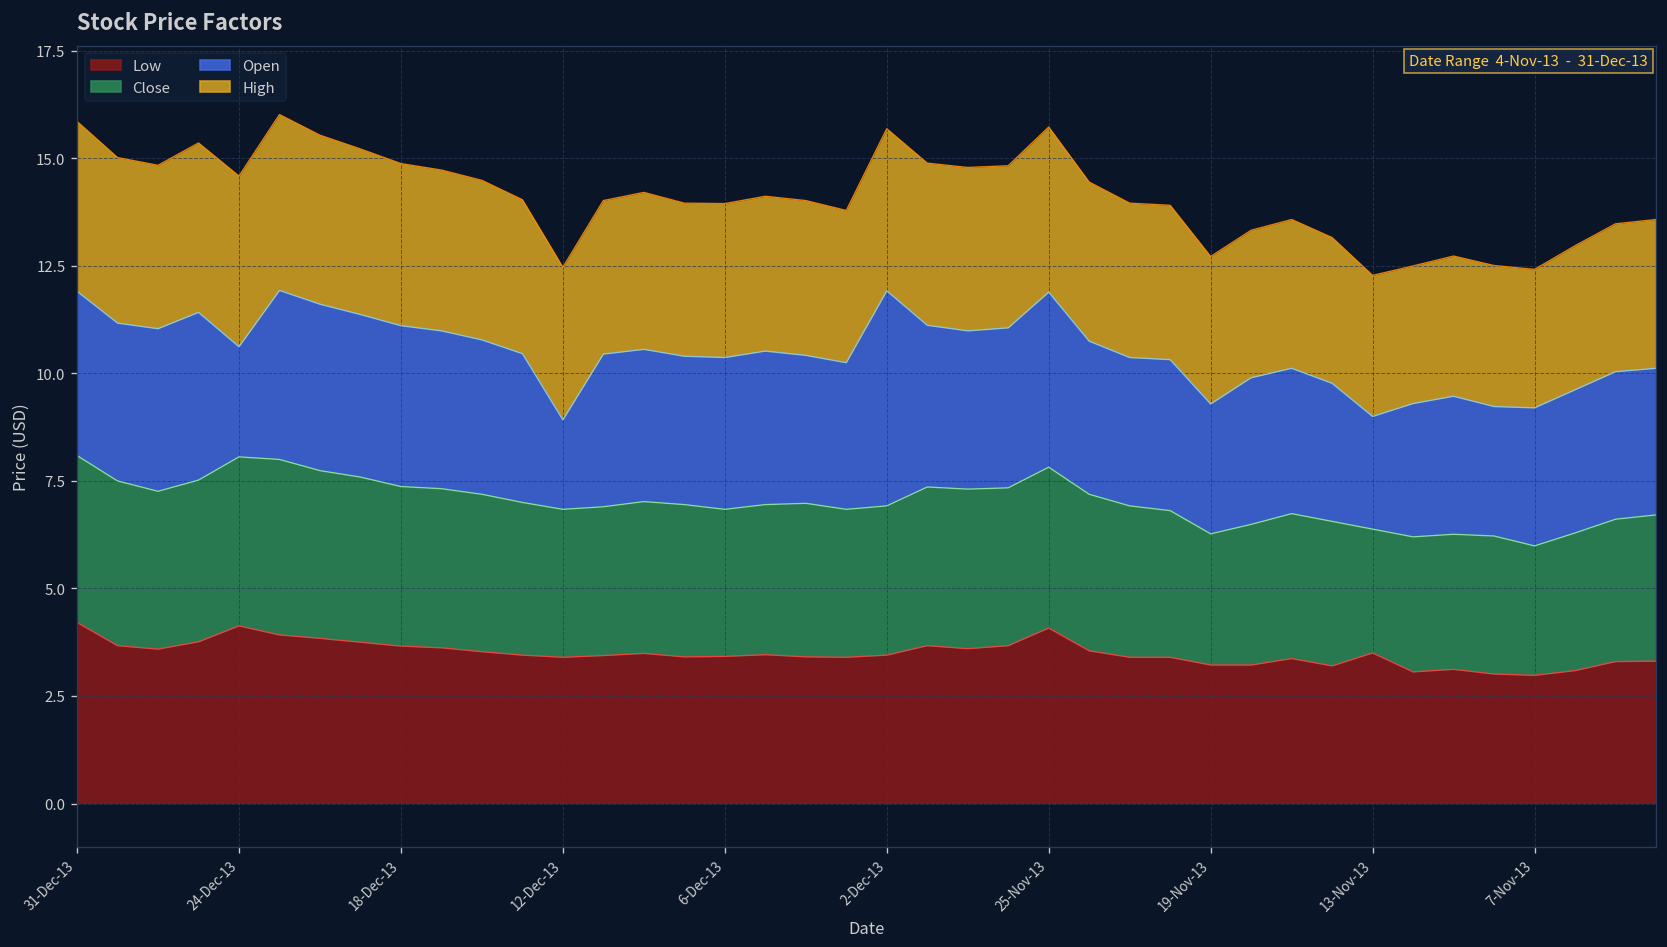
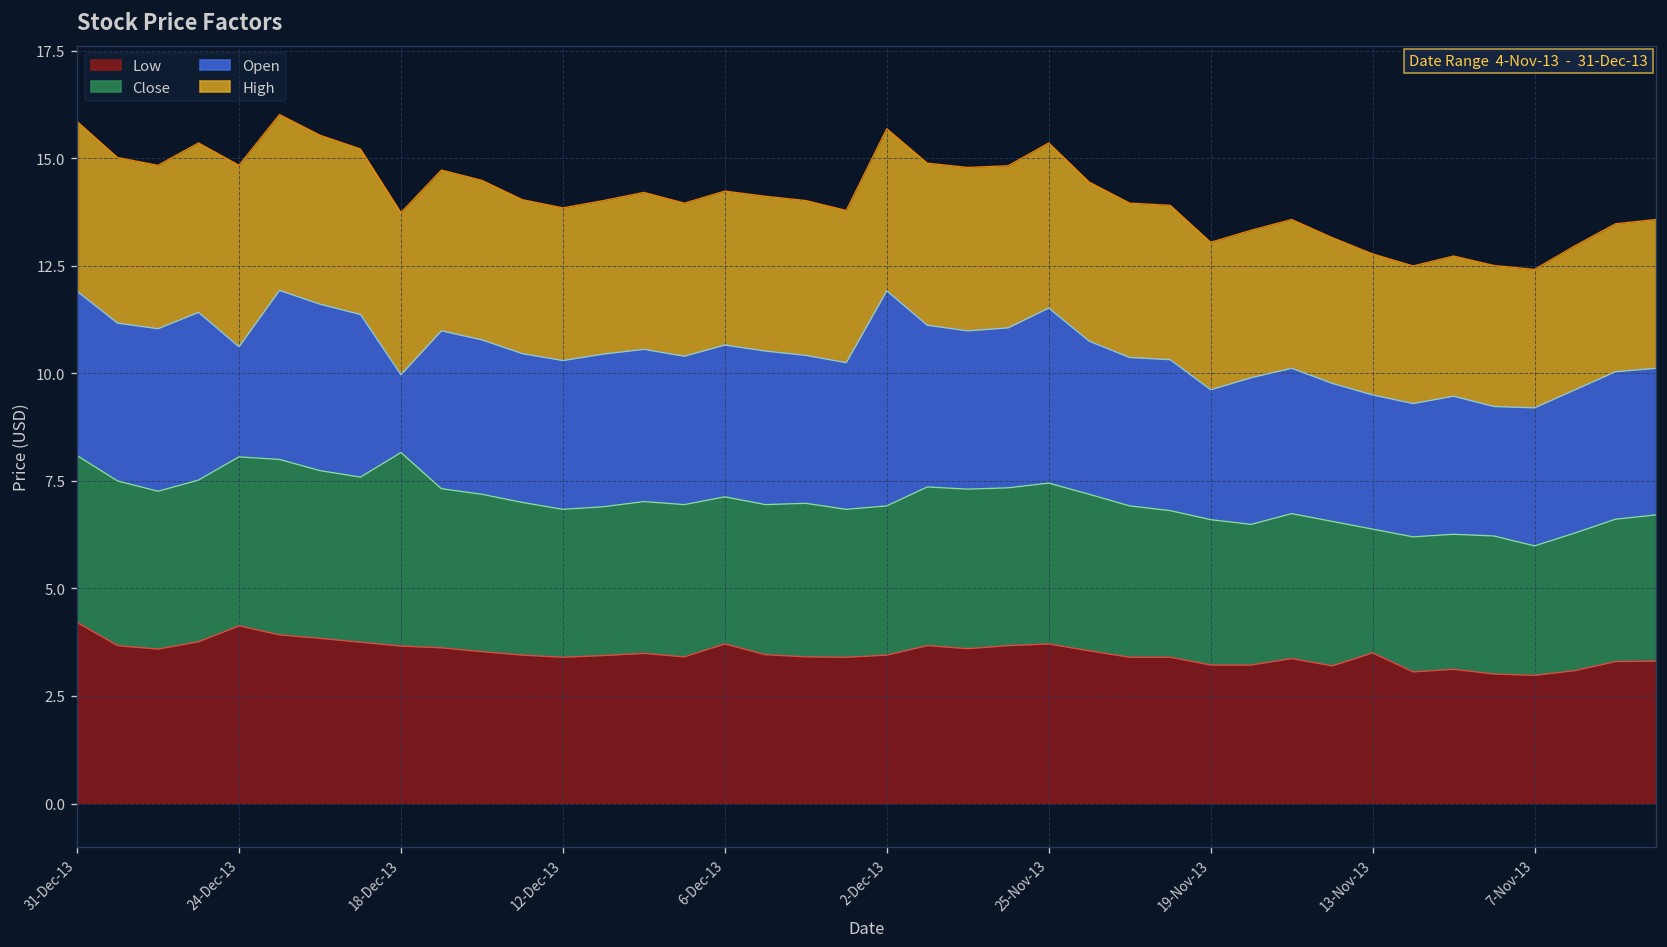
High, 24-Dec-13: 4.0 -> 4.2
Close, 18-Dec-13: 3.7 -> 4.5
Open, 18-Dec-13: 3.7 -> 1.8
Open, 12-Dec-13: 2.1 -> 3.5
Low, 6-Dec-13: 3.4 -> 3.7
Low, 25-Nov-13: 4.1 -> 3.7
Close, 19-Nov-13: 3.0 -> 3.4
Open, 13-Nov-13: 2.6 -> 3.1
